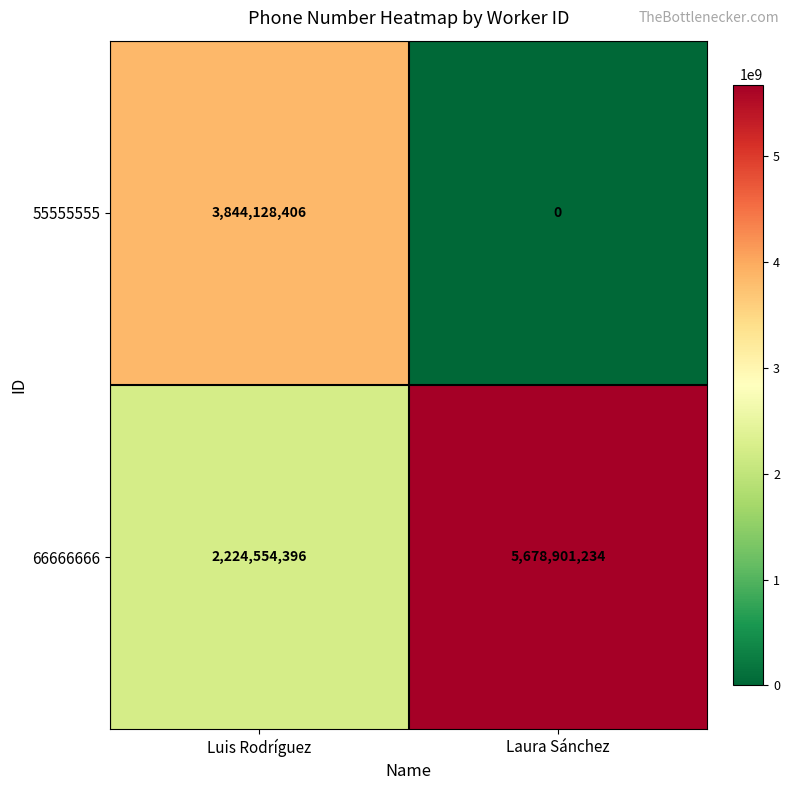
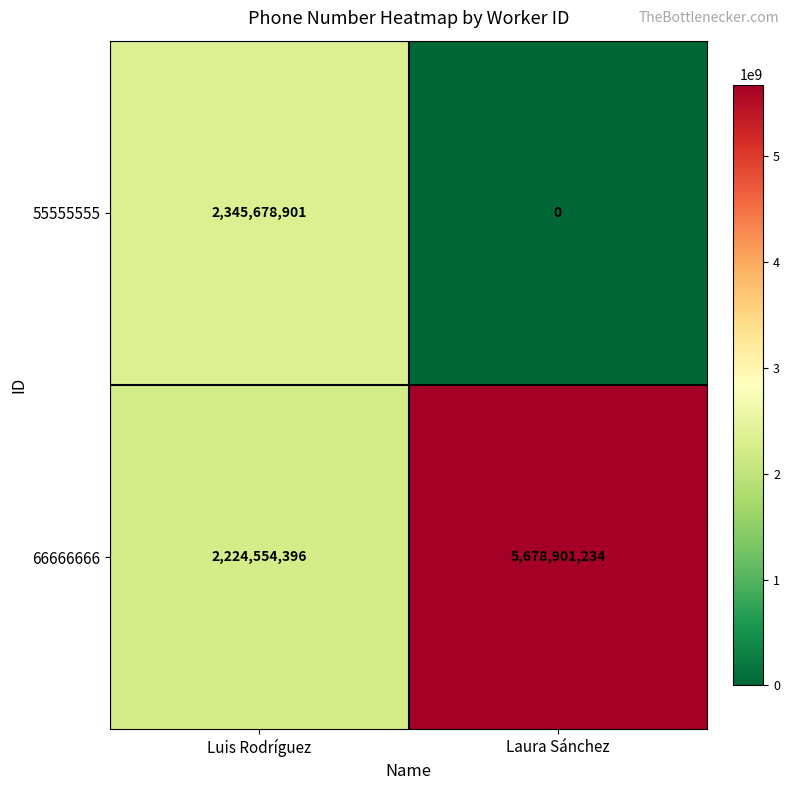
55555555, Luis Rodríguez: 3,844,128,406 -> 2,345,678,901
